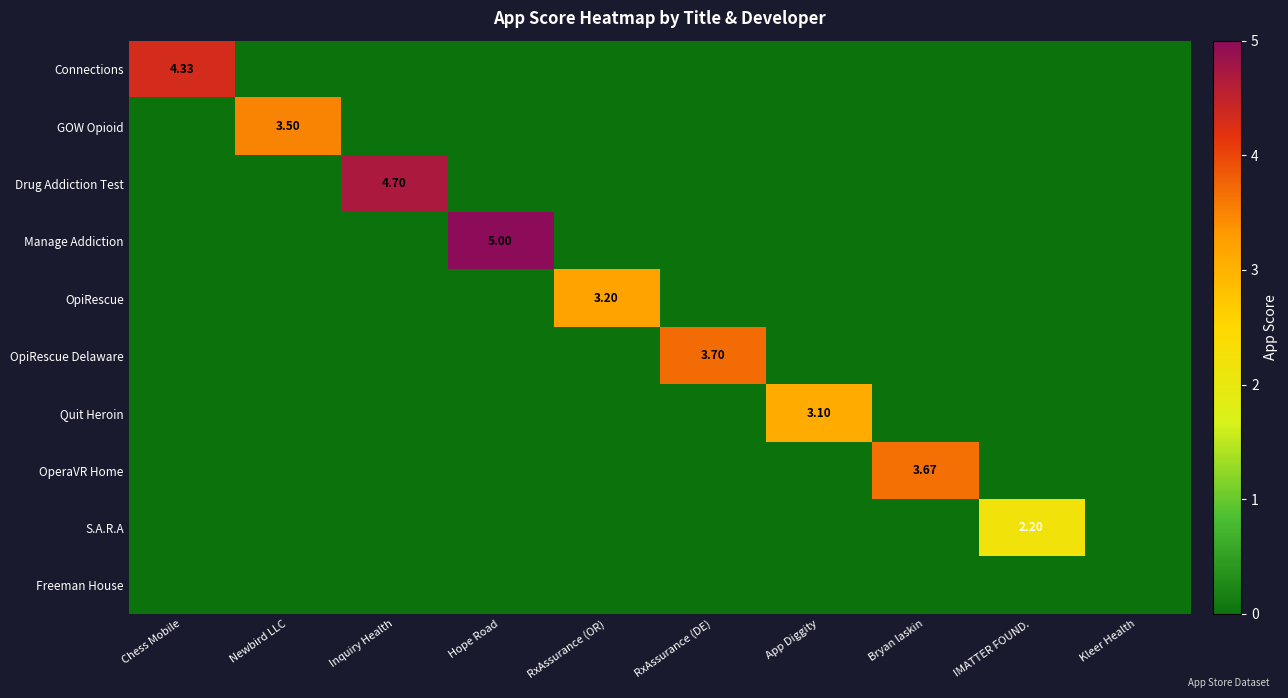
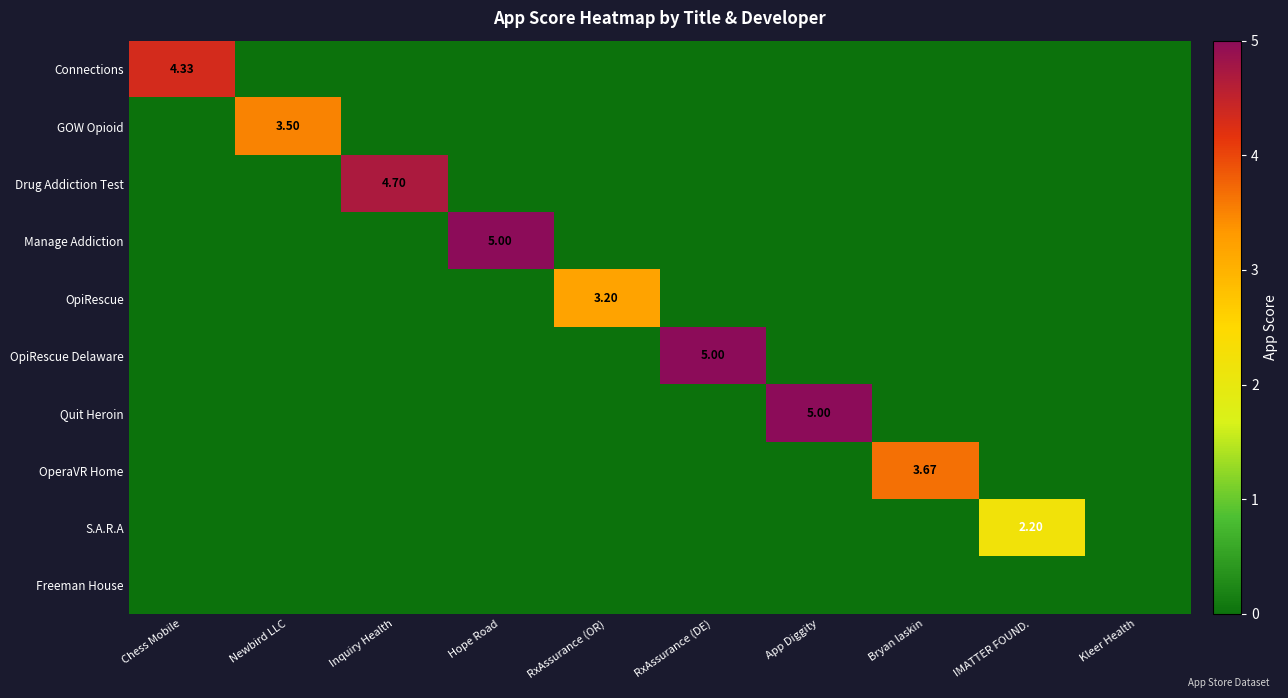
OpiRescue Delaware, RxAssurance (DE): 3.70 -> 5.00
Quit Heroin, App Diggity: 3.10 -> 5.00
